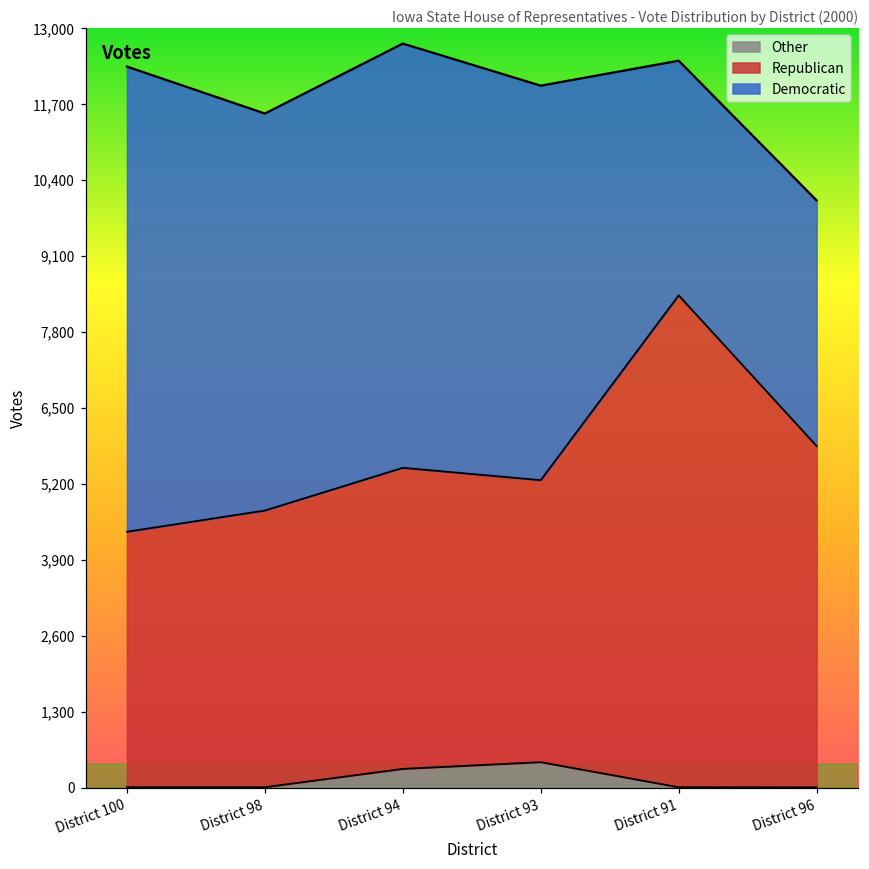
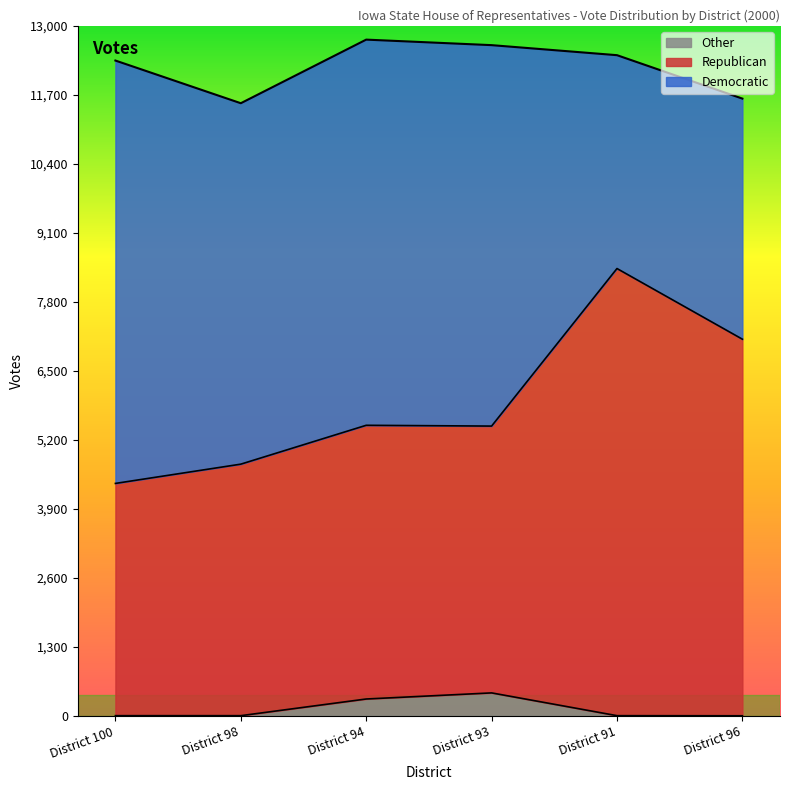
Republican, District 93: 4,800 -> 5,000
Democratic, District 93: 6,800 -> 7,200
Republican, District 96: 5,800 -> 7,100
Democratic, District 96: 4,200 -> 4,500
